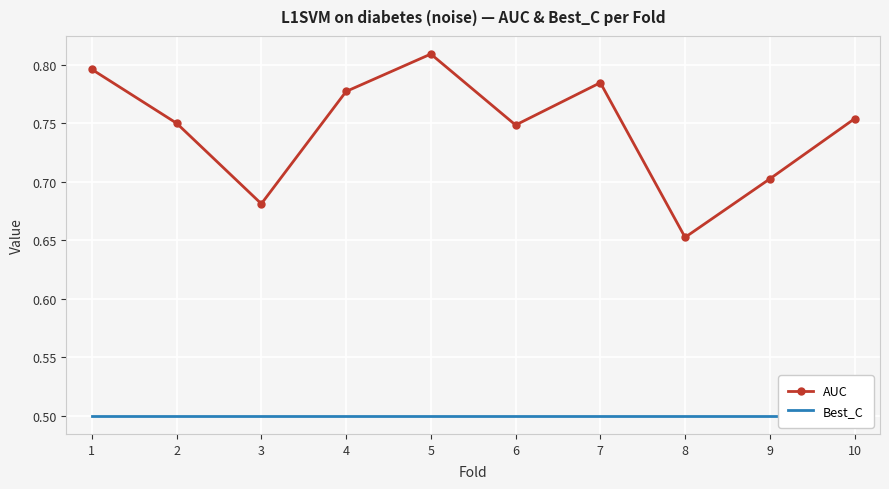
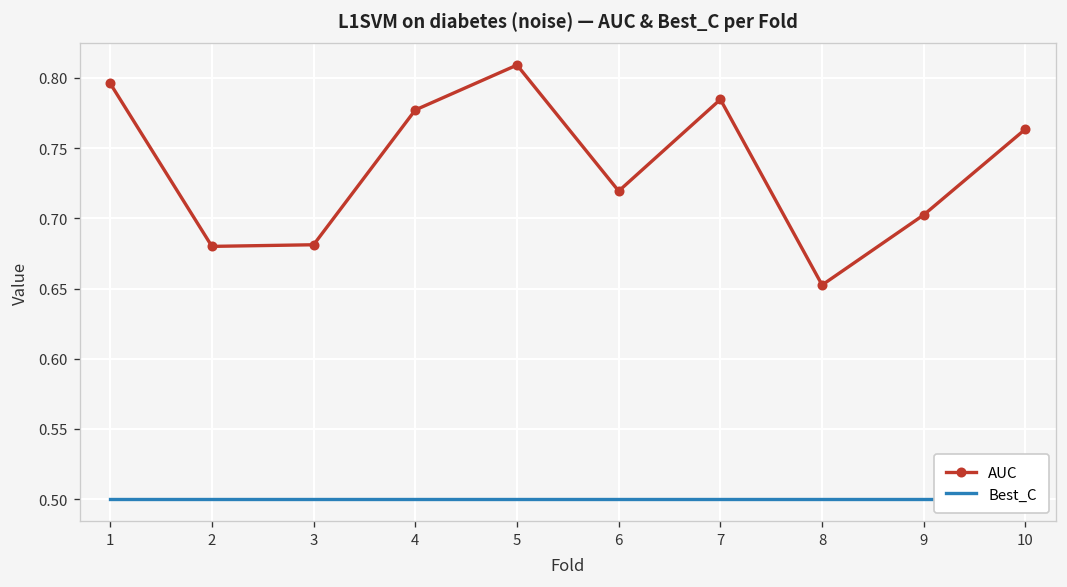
AUC, 2: 0.75 -> 0.68
AUC, 6: 0.748 -> 0.719
AUC, 10: 0.754 -> 0.764
